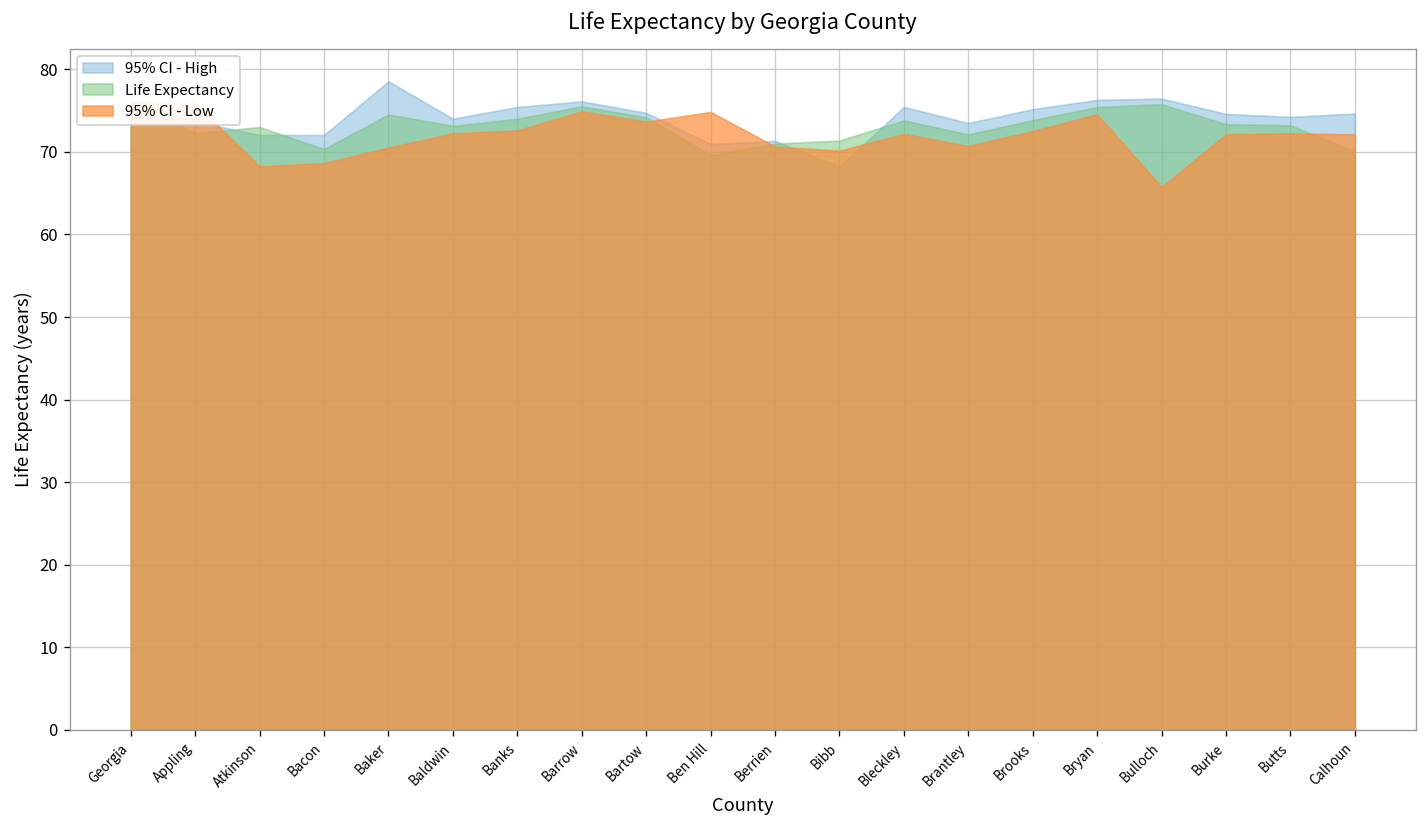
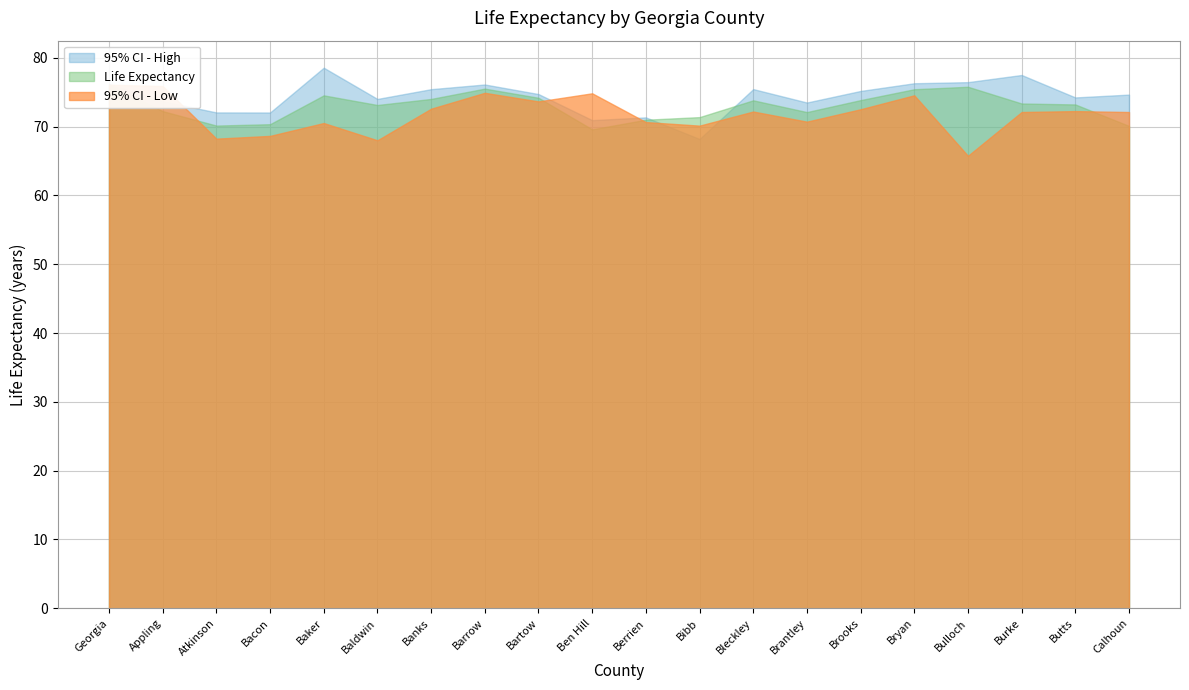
Life Expectancy, Atkinson: 73 -> 70
95% CI - Low, Baldwin: 72 -> 68
95% CI - High, Burke: 75 -> 78
